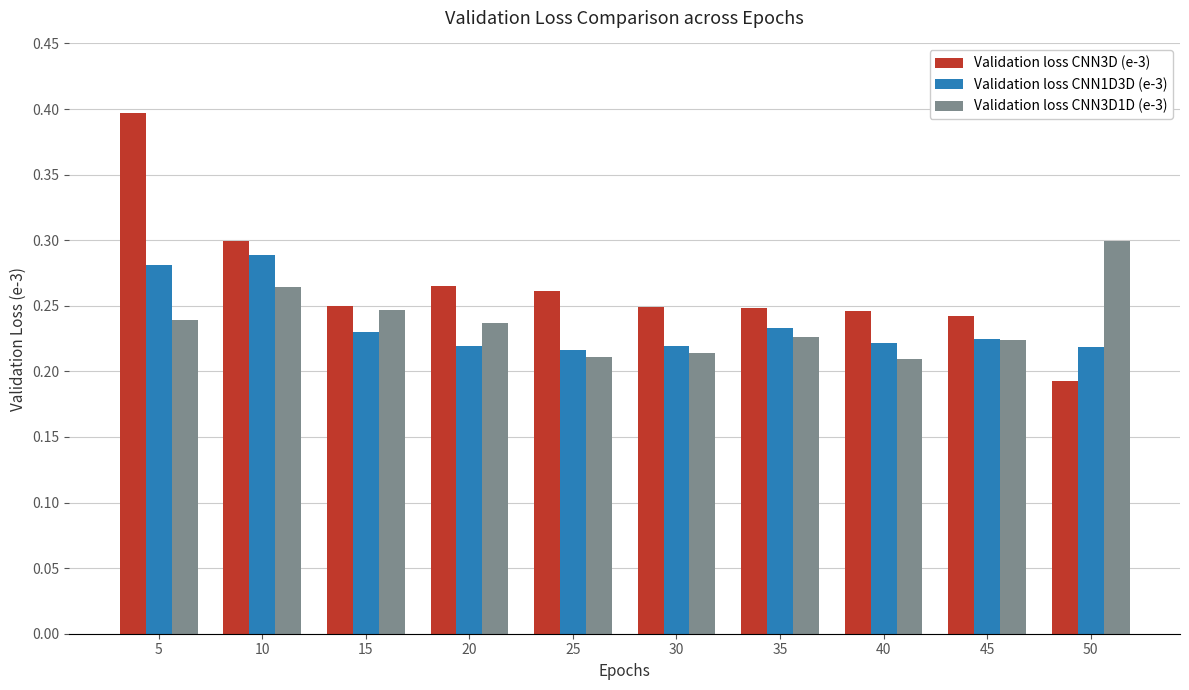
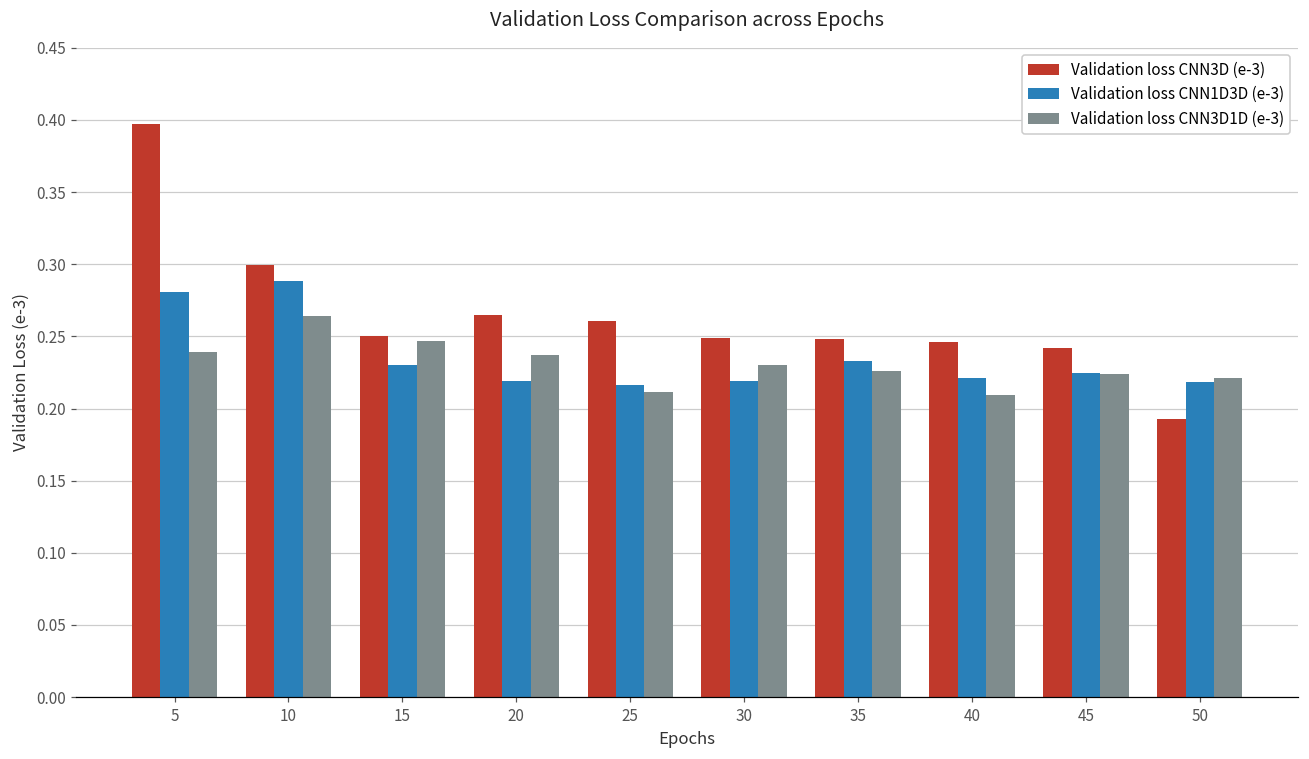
Validation loss CNN3D1D (e-3), 30: 0.214 -> 0.230
Validation loss CNN3D1D (e-3), 50: 0.300 -> 0.221
